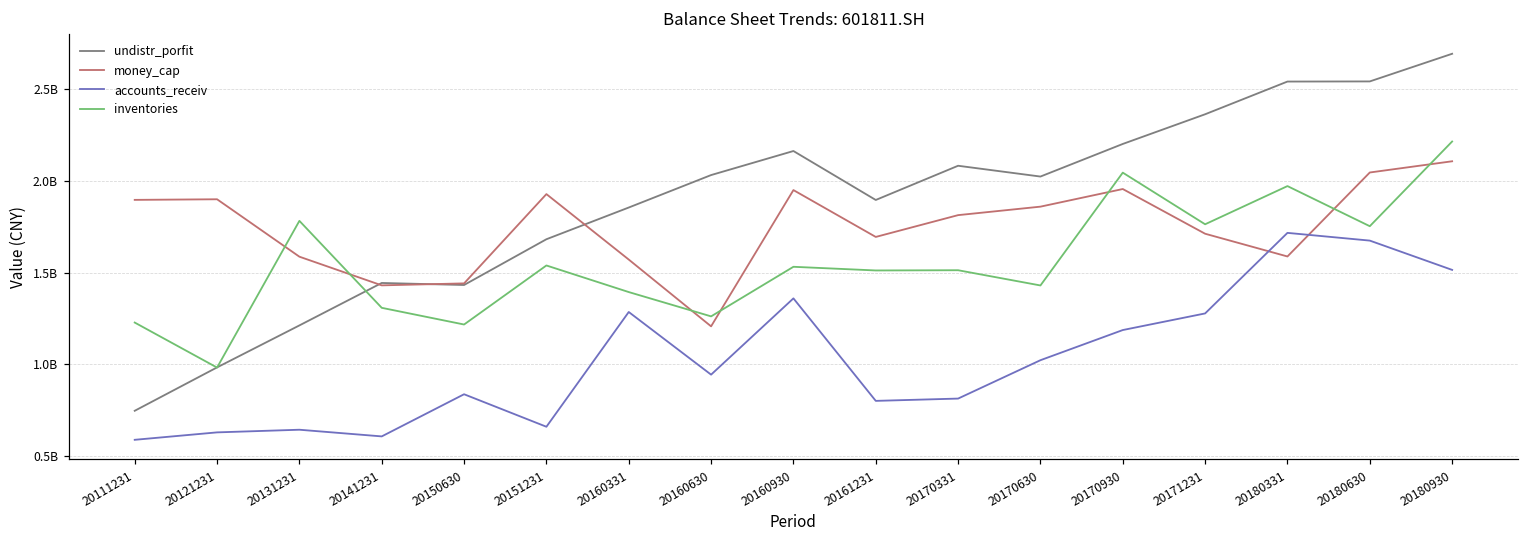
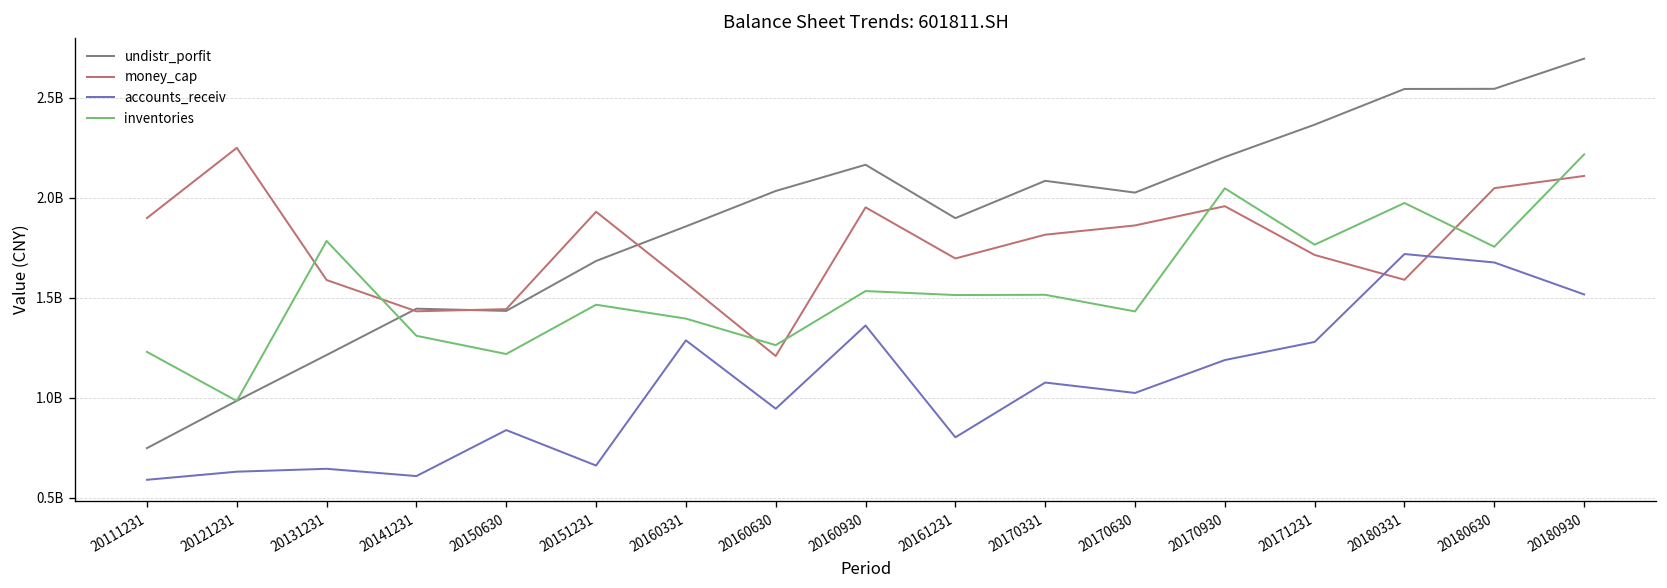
money_cap, 20121231: 1900000000 -> 2250000000
inventories, 20151231: 1540000000 -> 1460000000
accounts_receiv, 20170331: 810000000 -> 1080000000
